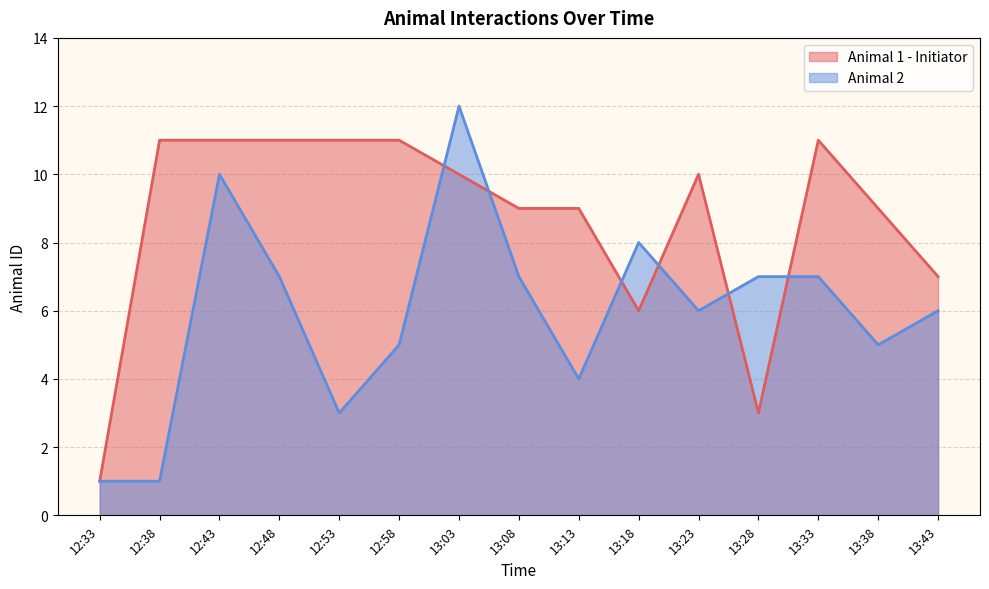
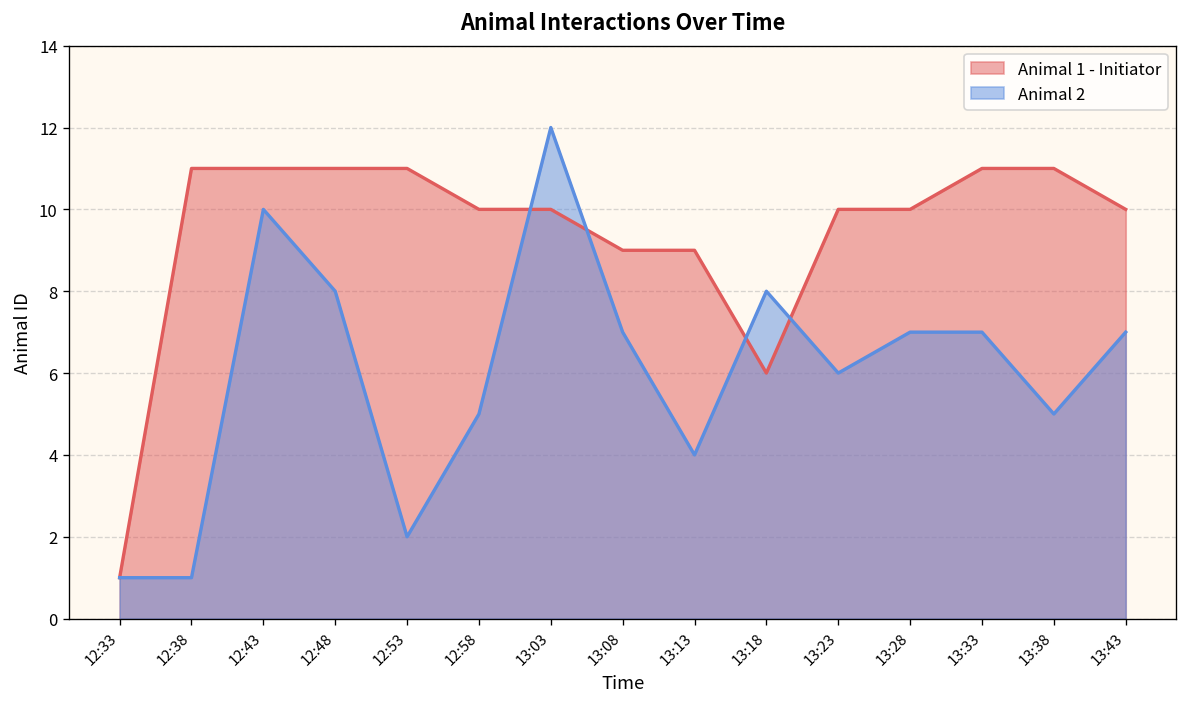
Animal 2, 12:48: 7 -> 8
Animal 2, 12:53: 3 -> 2
Animal 1 - Initiator, 12:58: 11 -> 10
Animal 1 - Initiator, 13:28: 3 -> 10
Animal 1 - Initiator, 13:38: 9 -> 11
Animal 1 - Initiator, 13:43: 7 -> 10
Animal 2, 13:43: 6 -> 7
